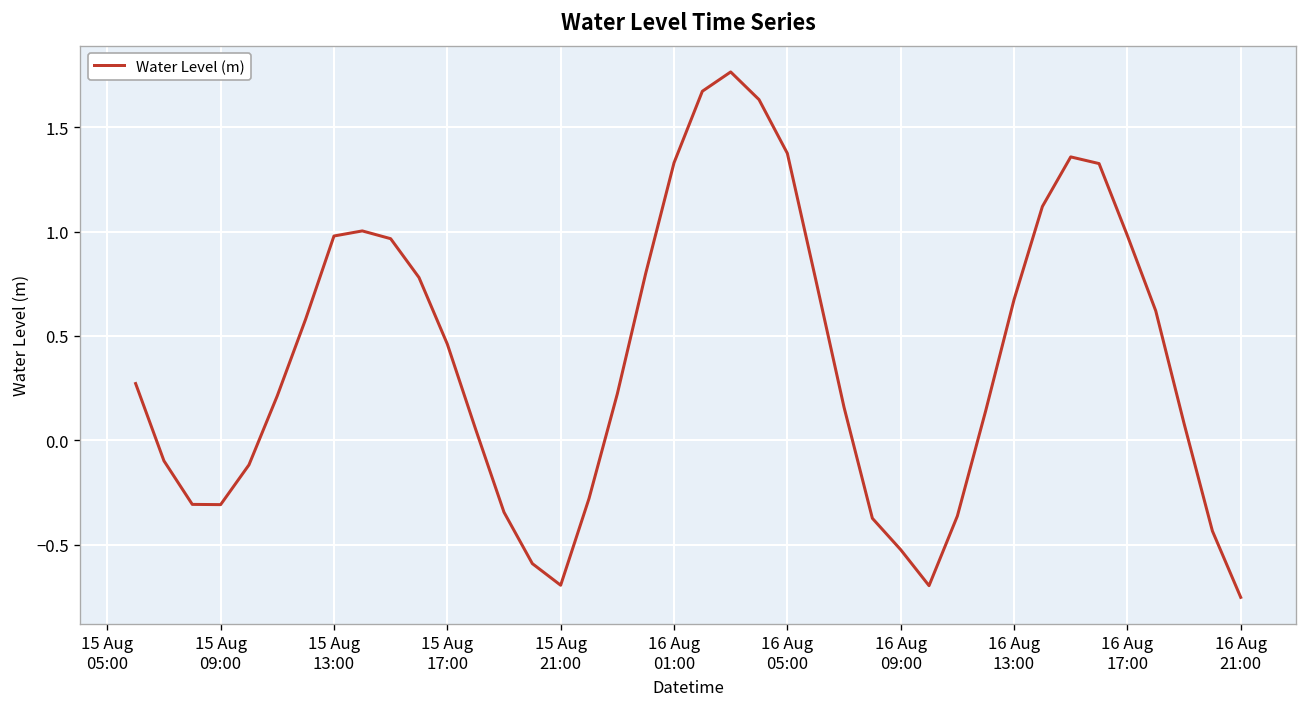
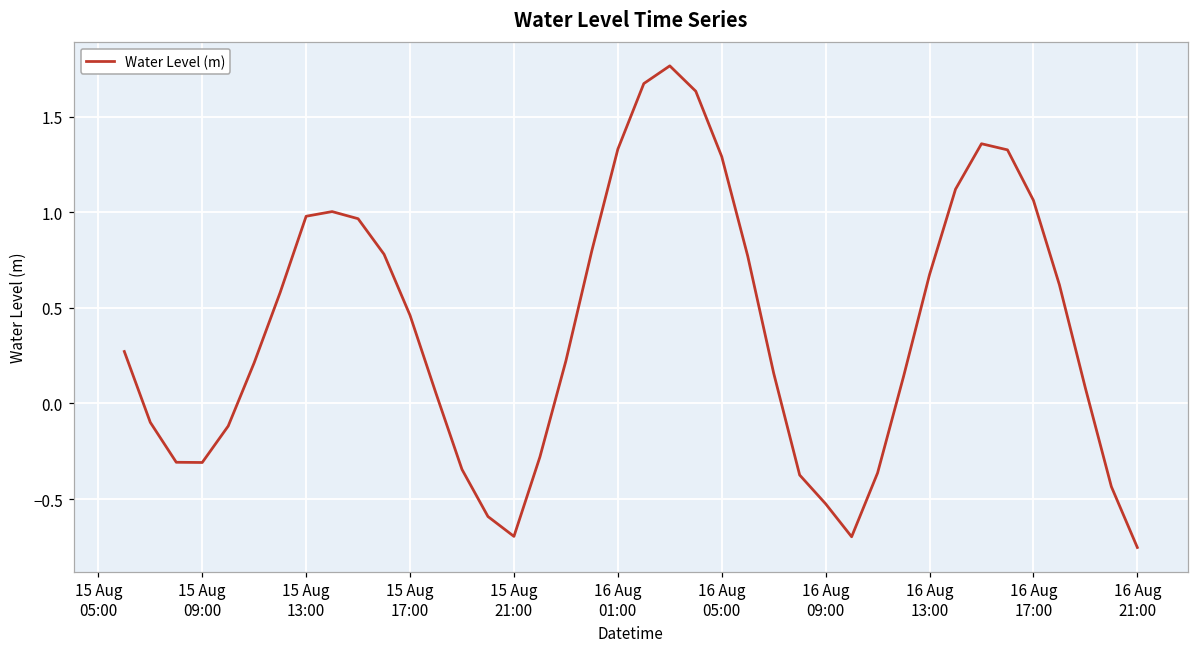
16 Aug 05:00: 1.37 -> 1.29
16 Aug 17:00: 0.98 -> 1.06
